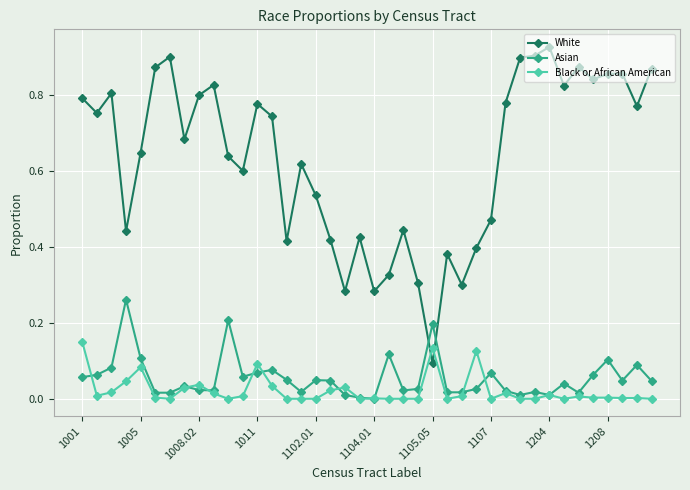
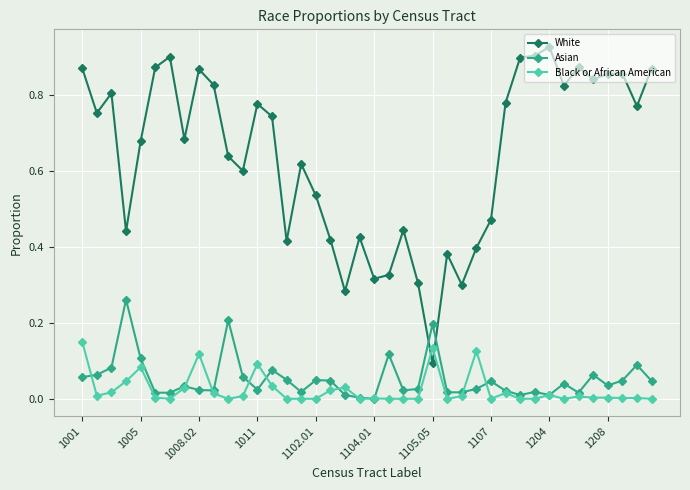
White, 1001: 0.79 -> 0.87
White, 1005: 0.65 -> 0.68
White, 1008.02: 0.80 -> 0.87
Black or African American, 1008.02: 0.04 -> 0.12
Asian, 1011: 0.07 -> 0.02
White, 1104.01: 0.28 -> 0.32
Asian, 1107: 0.07 -> 0.05
Asian, 1208: 0.10 -> 0.04
